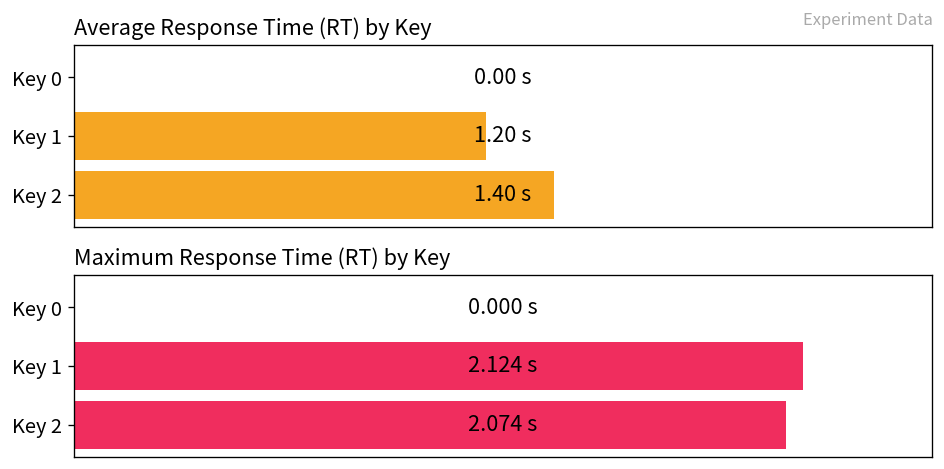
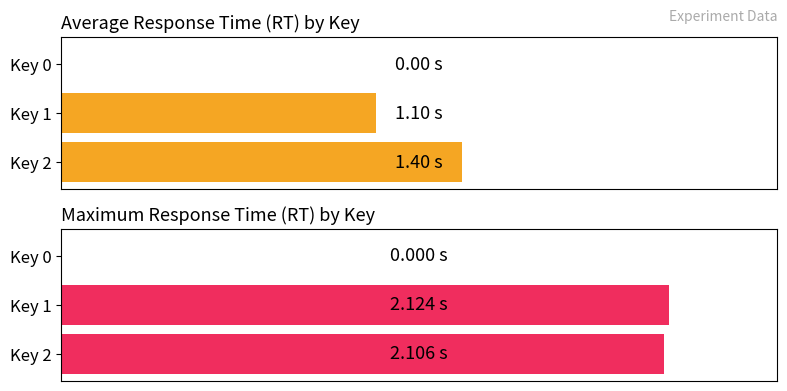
Average Response Time (RT) by Key, Key 1: 1.20 -> 1.10
Maximum Response Time (RT) by Key, Key 2: 2.074 -> 2.106
